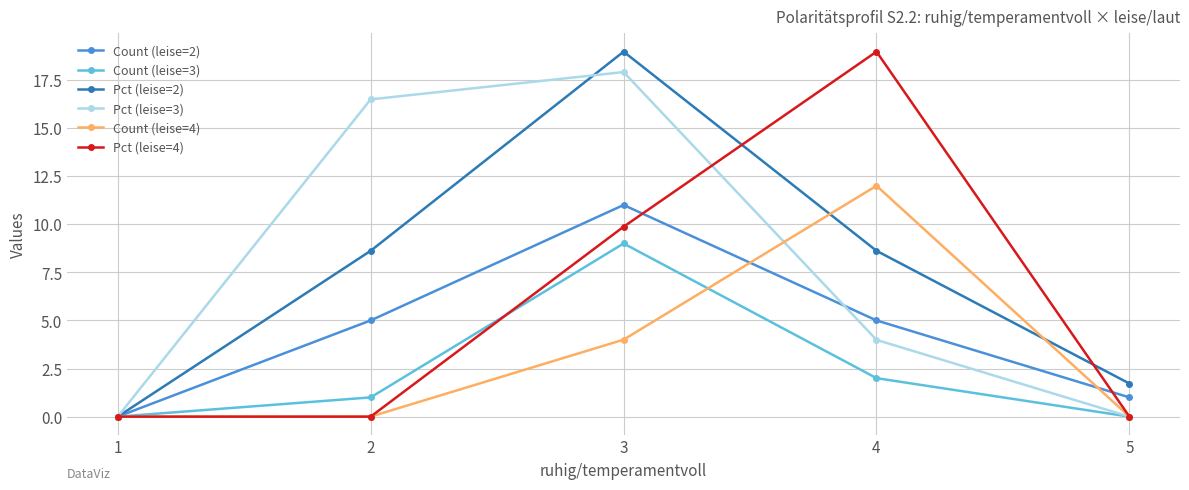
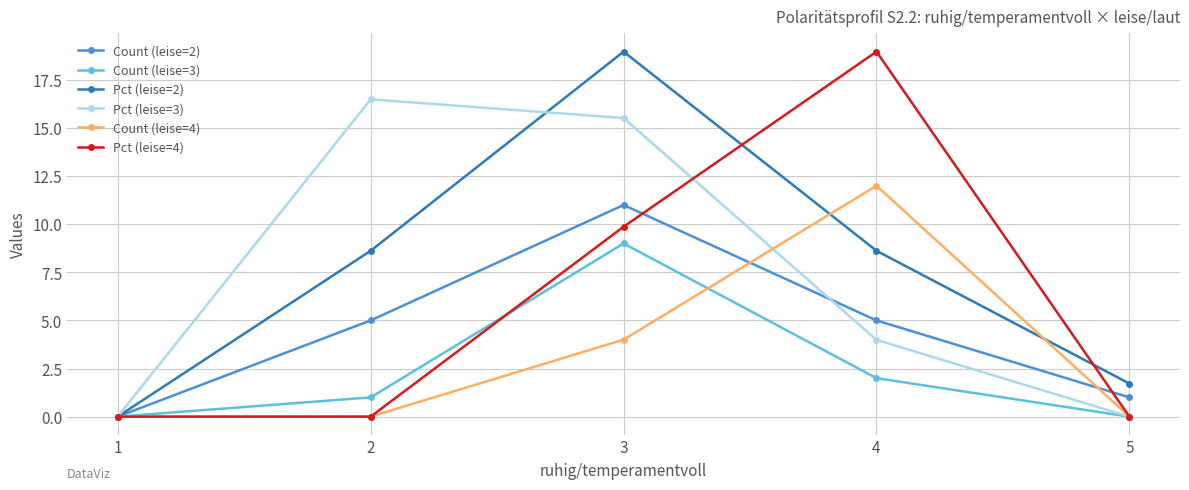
Pct (leise=3), 3: 17.9 -> 15.5
